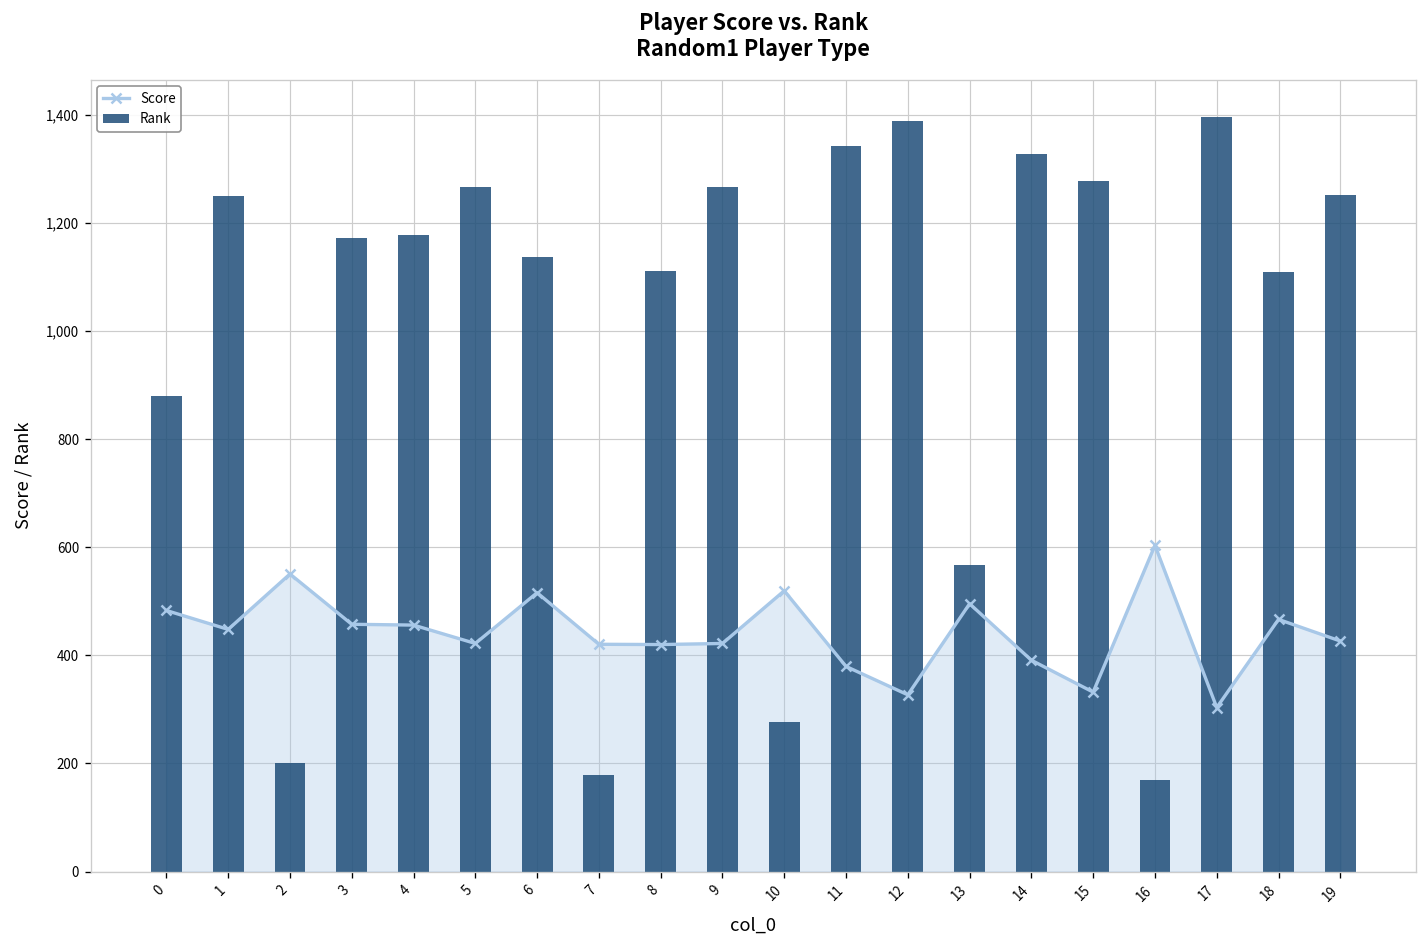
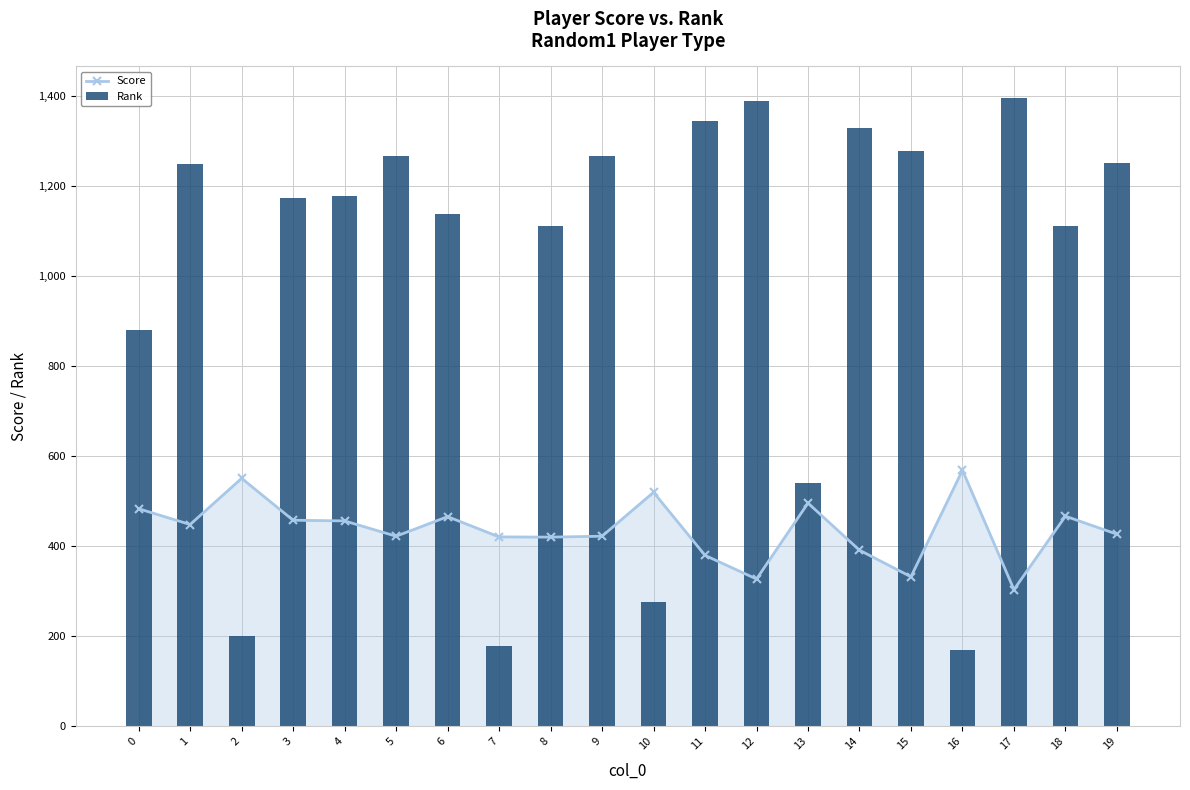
Score, 6: 520 -> 470
Rank, 13: 570 -> 540
Score, 16: 600 -> 570
